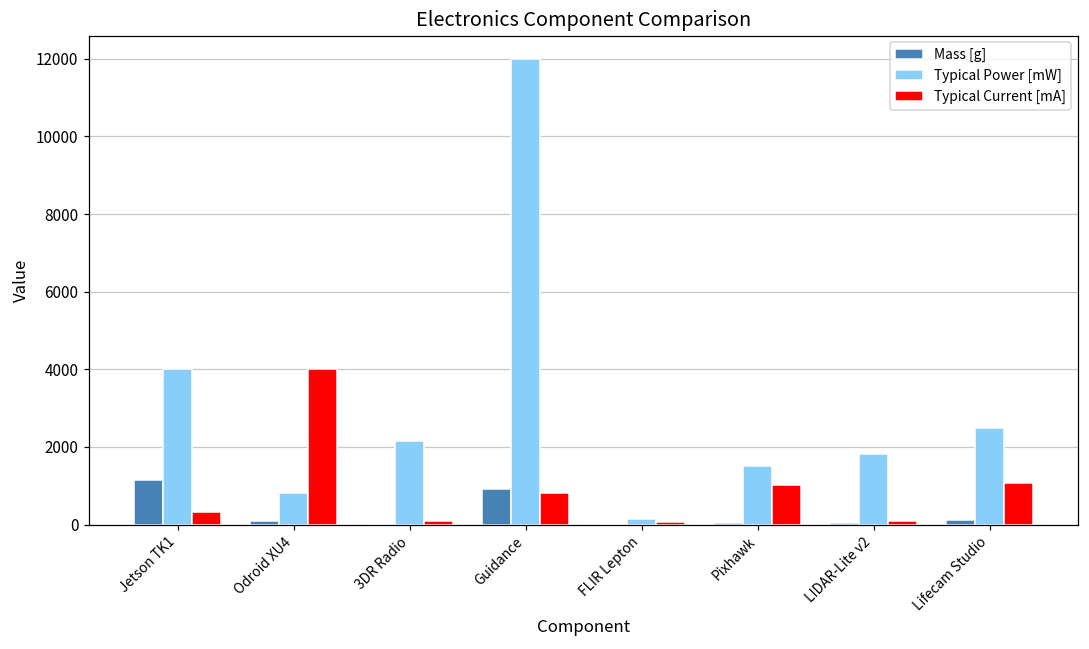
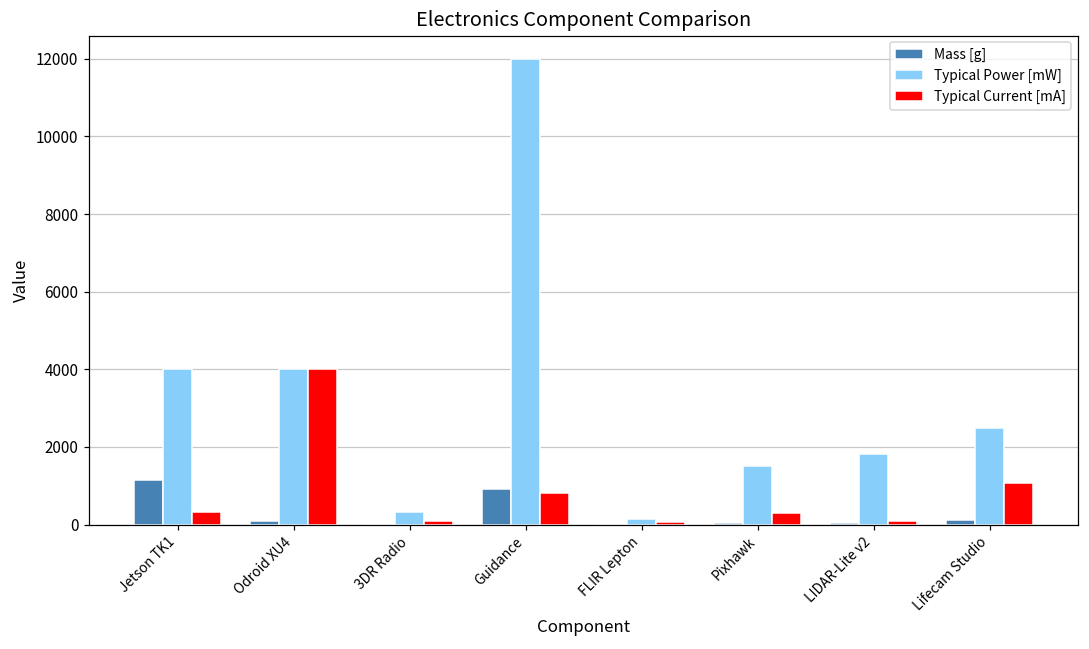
Typical Power [mW], Odroid XU4: 800 -> 4000
Typical Power [mW], 3DR Radio: 2200 -> 300
Typical Current [mA], Pixhawk: 1000 -> 300
